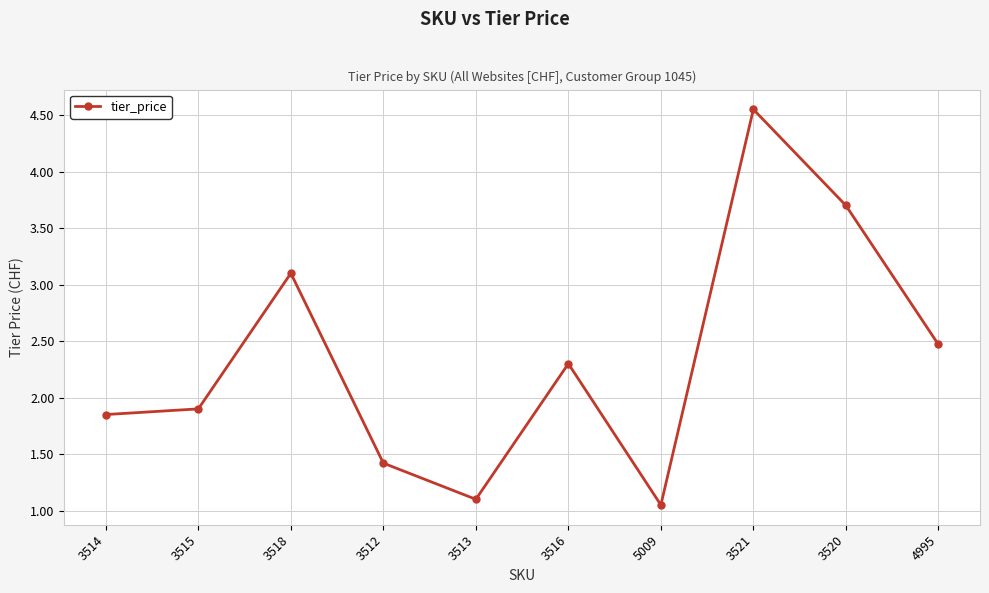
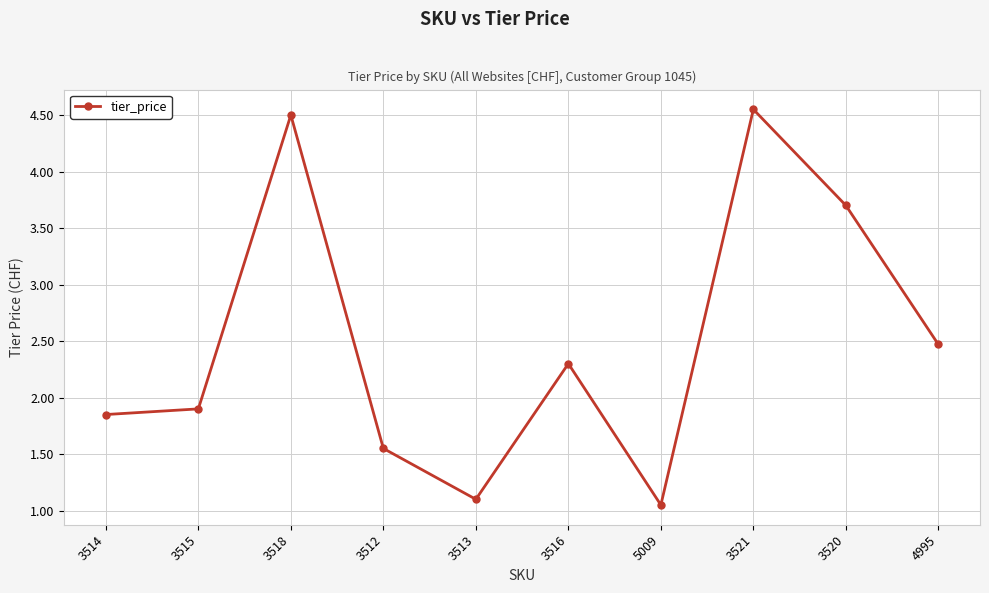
3518: 3.1 -> 4.5
3512: 1.42 -> 1.55
